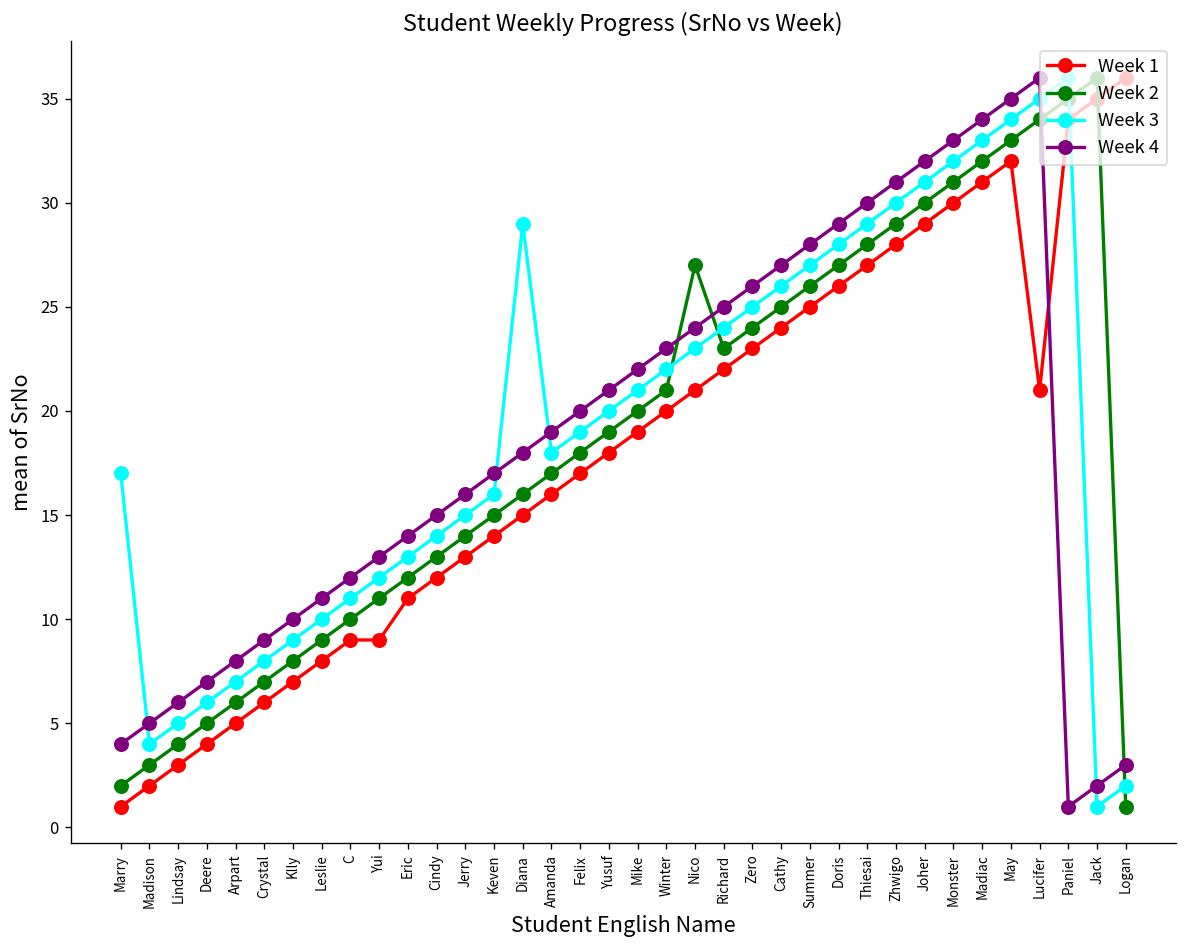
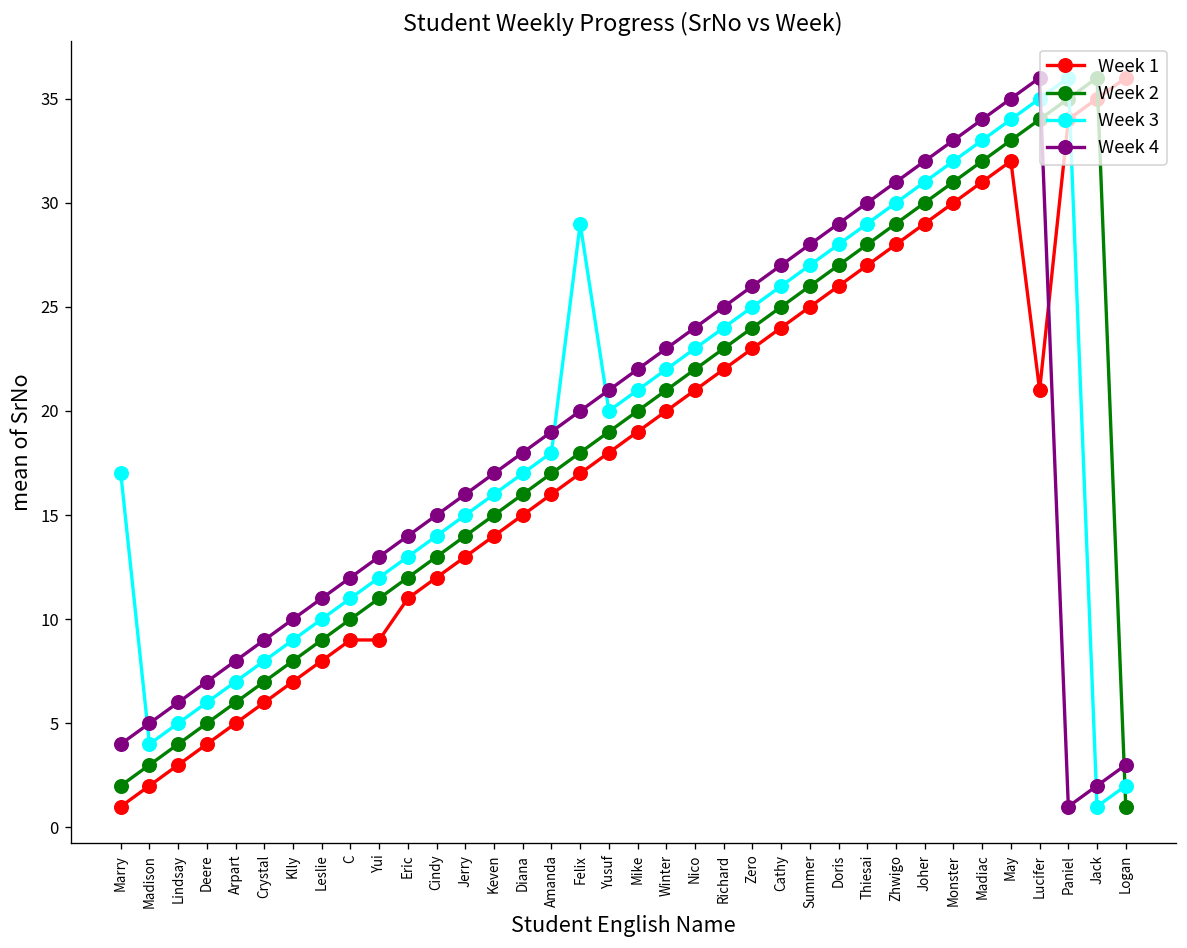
Week 3, Diana: 29 -> 17
Week 3, Felix: 19 -> 29
Week 2, Nico: 27 -> 22
